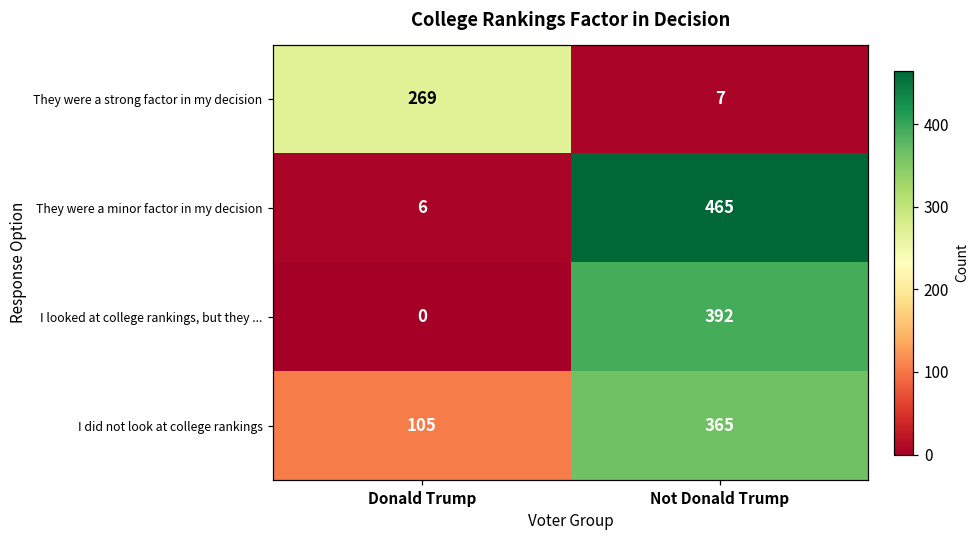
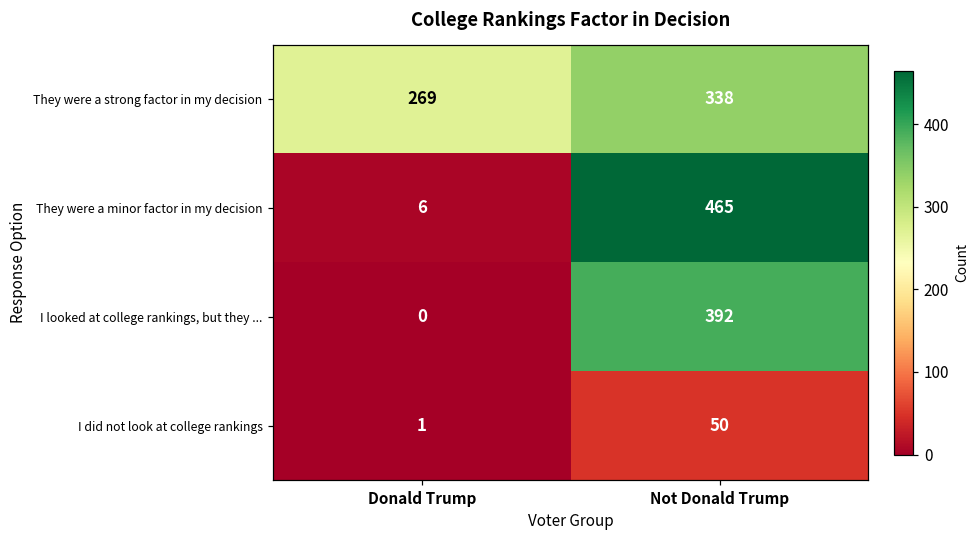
They were a strong factor in my decision, Not Donald Trump: 7 -> 338
I did not look at college rankings, Donald Trump: 105 -> 1
I did not look at college rankings, Not Donald Trump: 365 -> 50
